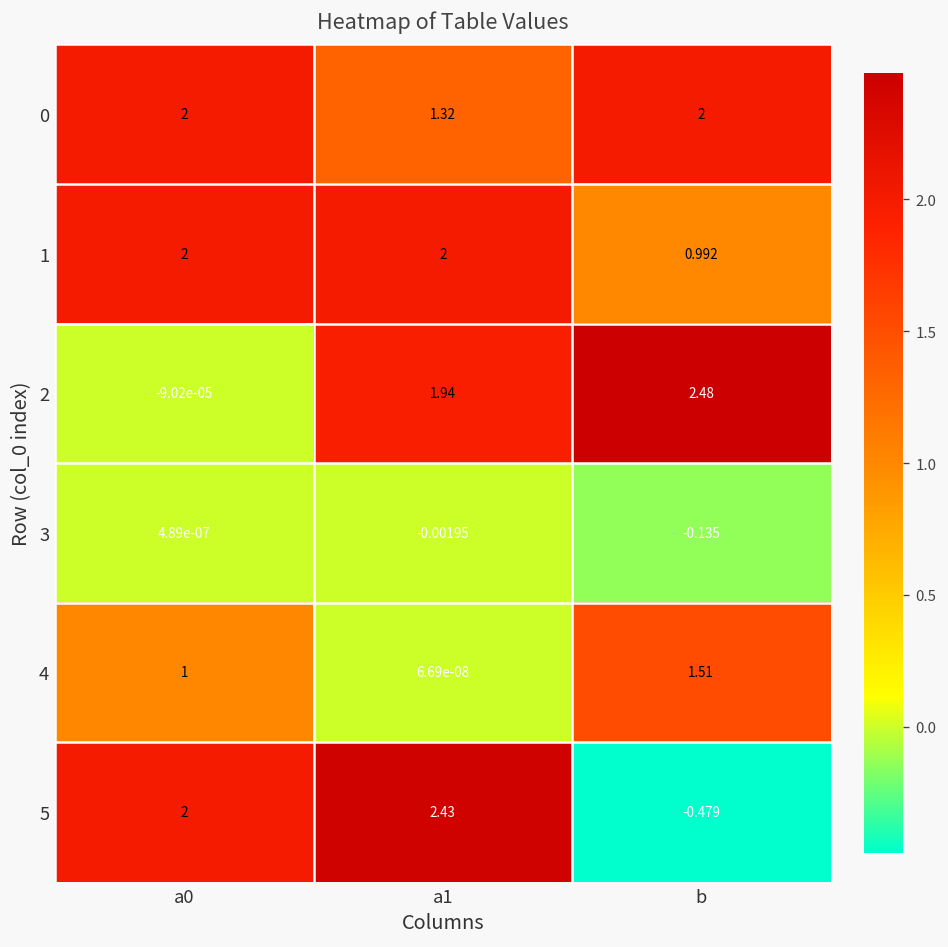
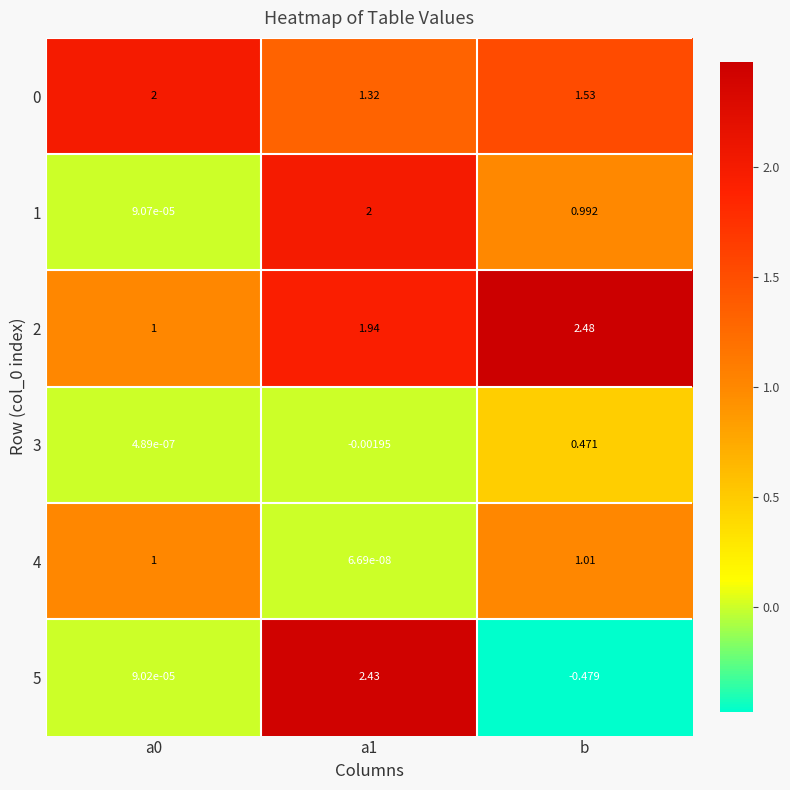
0, b: 2 -> 1.53
1, a0: 2 -> 9.07e-05
2, a0: -9.02e-05 -> 1
3, b: -0.135 -> 0.471
4, b: 1.51 -> 1.01
5, a0: 2 -> 9.02e-05
